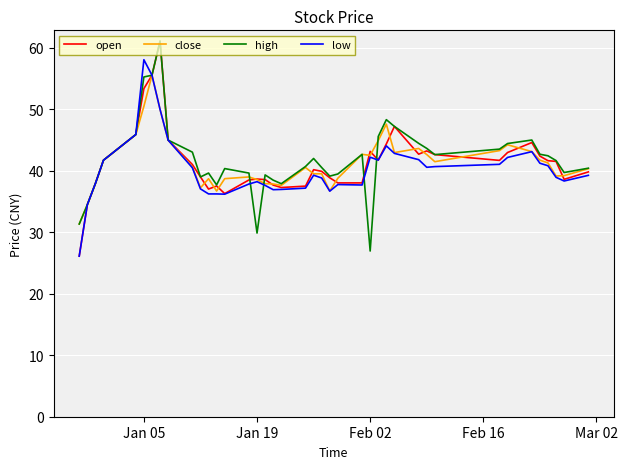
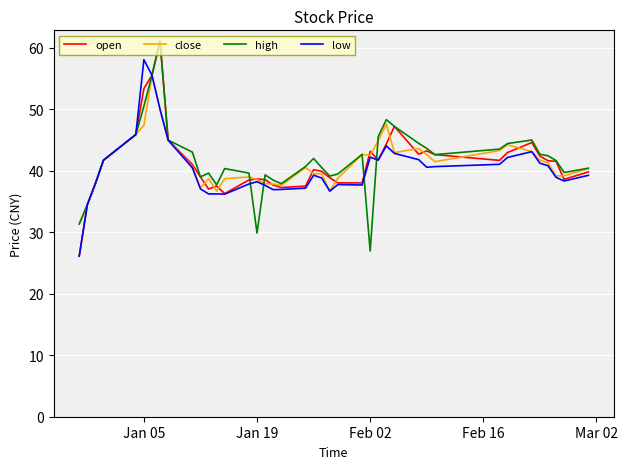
close, Jan 05: 50 -> 47
high, Jan 05: 55 -> 50
